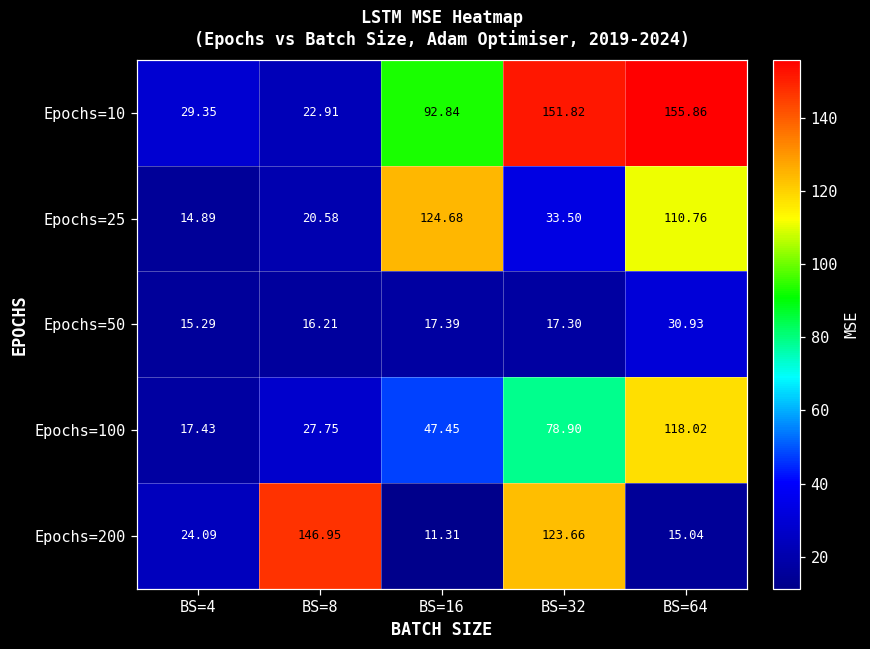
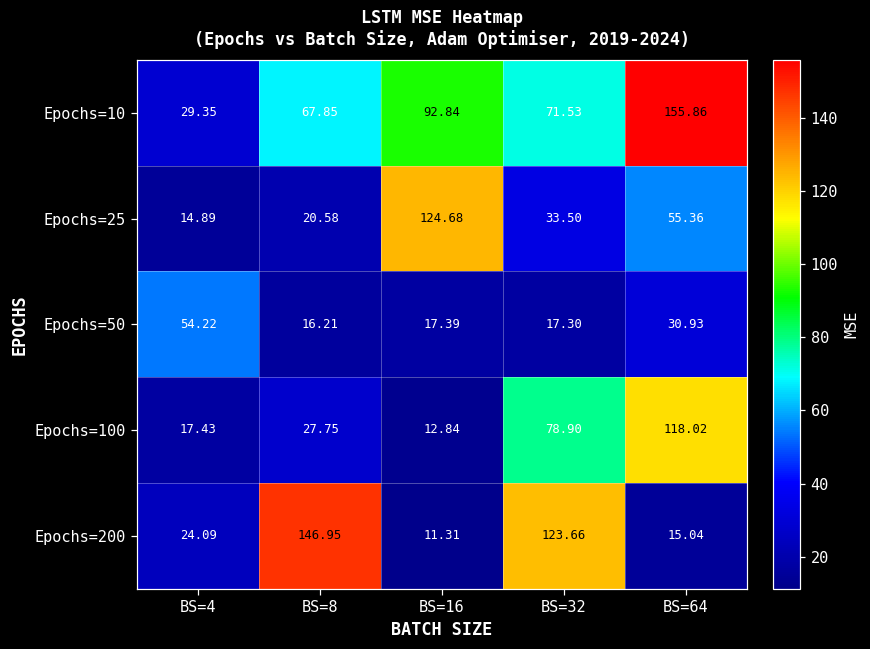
Epochs=10, BS=8: 22.91 -> 67.85
Epochs=10, BS=32: 151.82 -> 71.53
Epochs=25, BS=64: 110.76 -> 55.36
Epochs=50, BS=4: 15.29 -> 54.22
Epochs=100, BS=16: 47.45 -> 12.84
